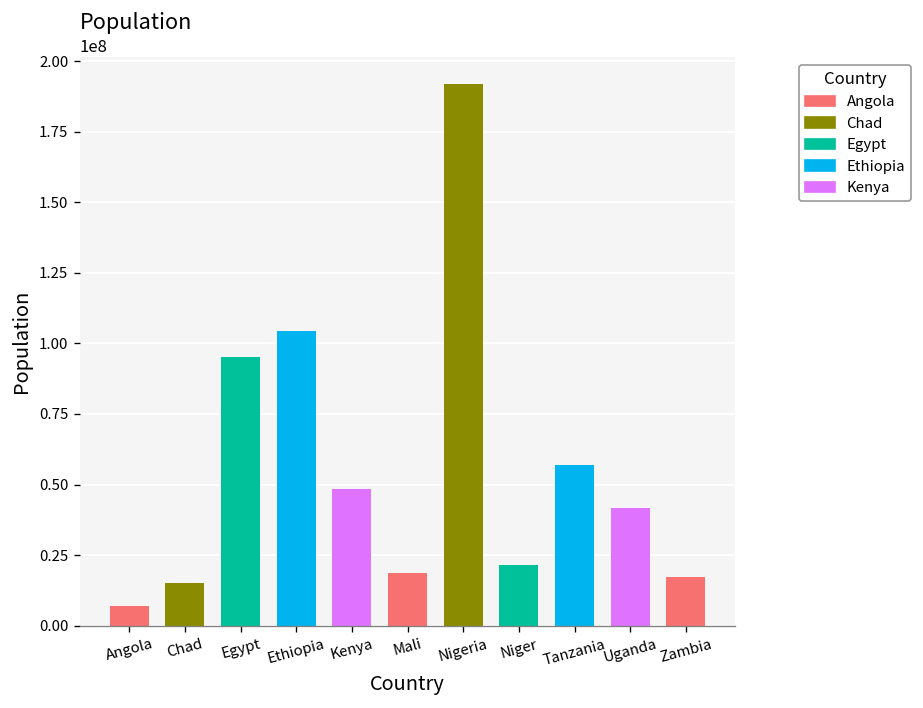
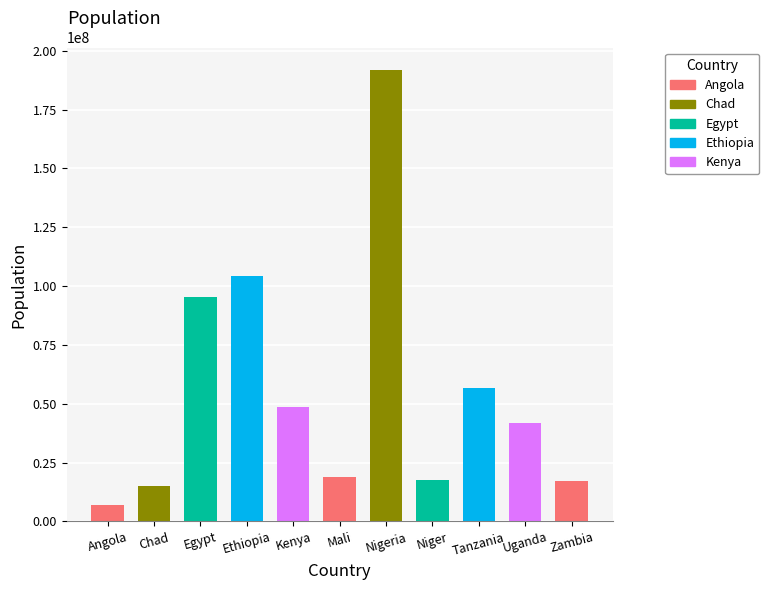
Niger: 22000000 -> 18000000
